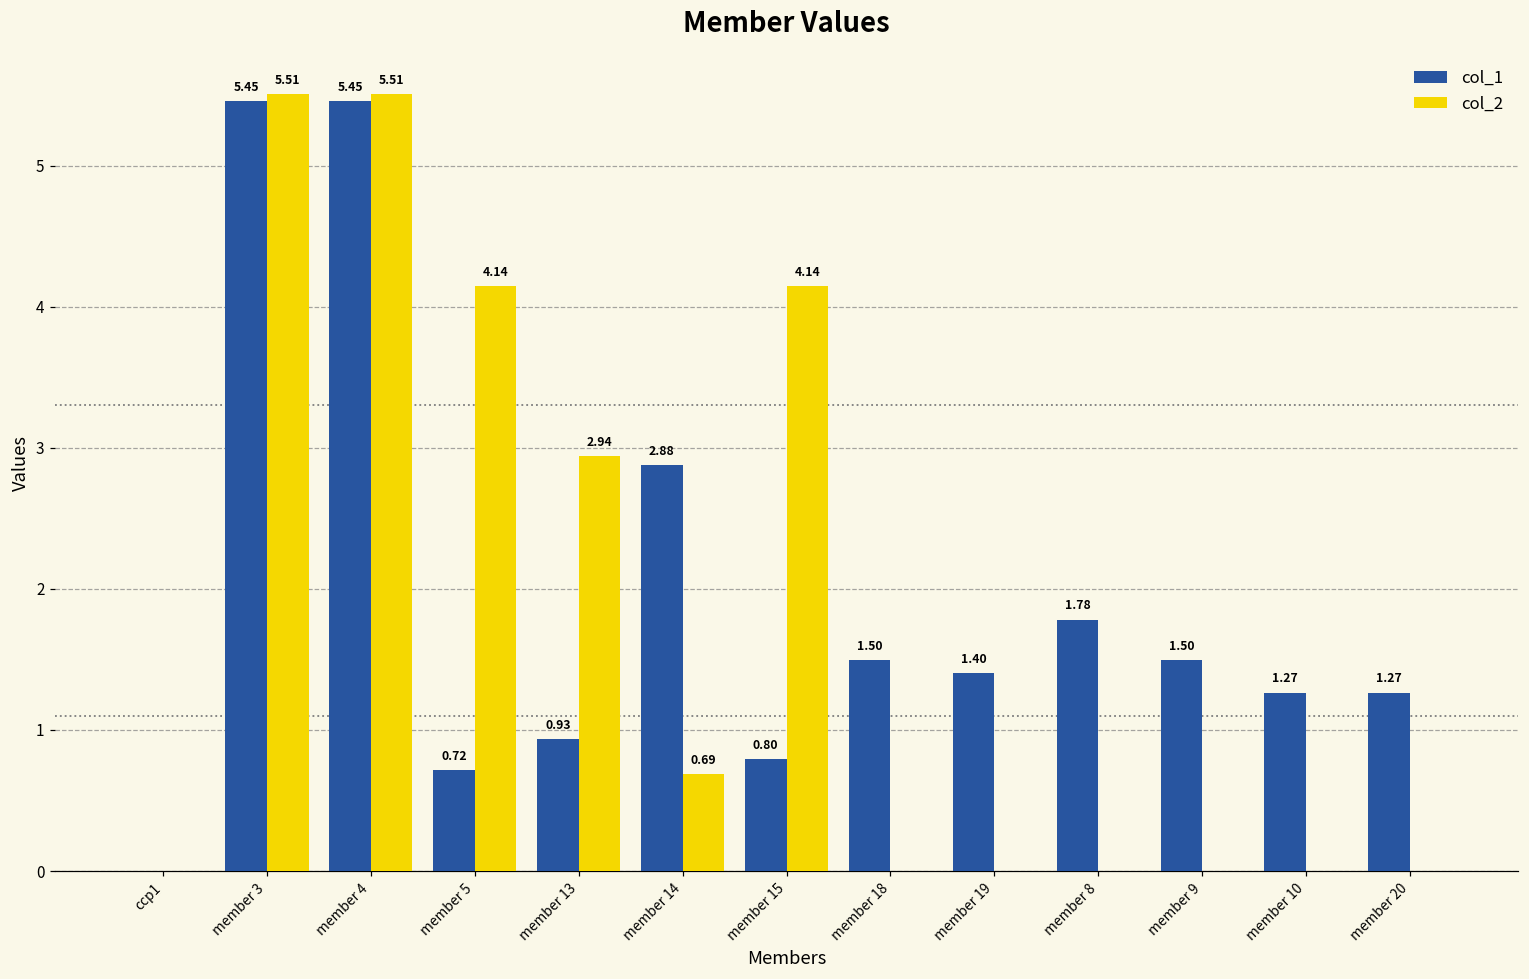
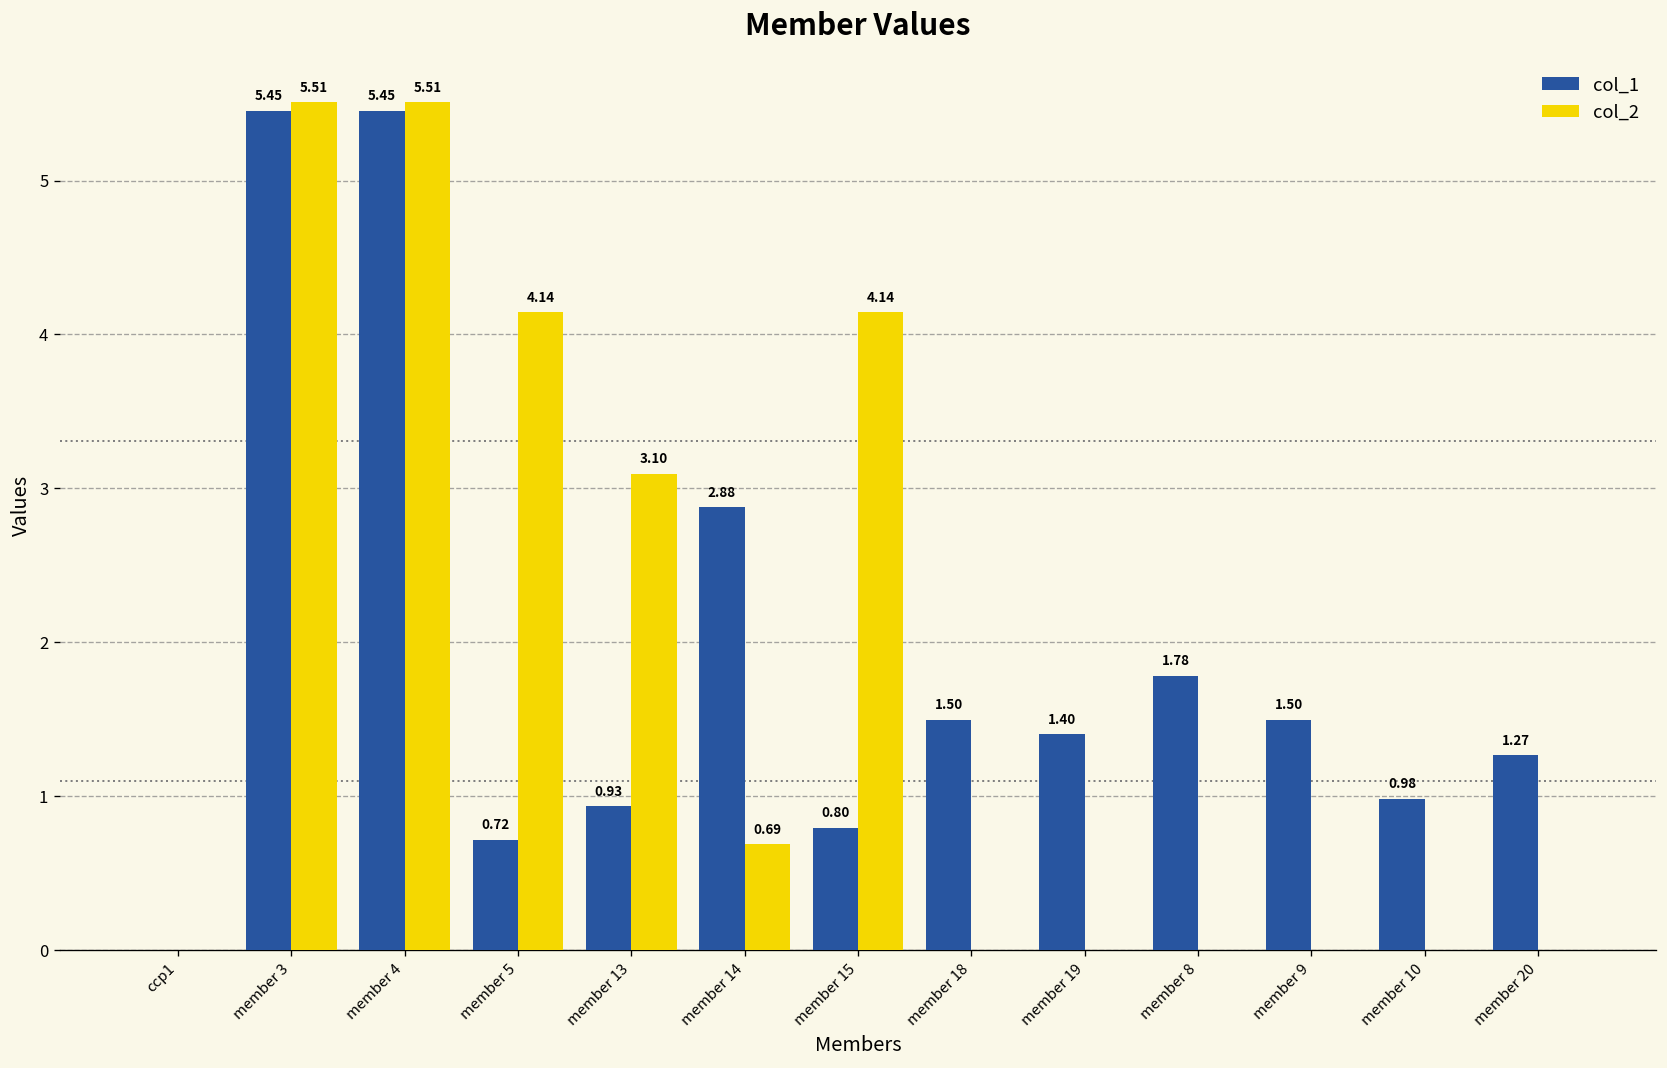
col_2, member 13: 2.94 -> 3.10
col_1, member 10: 1.27 -> 0.98
